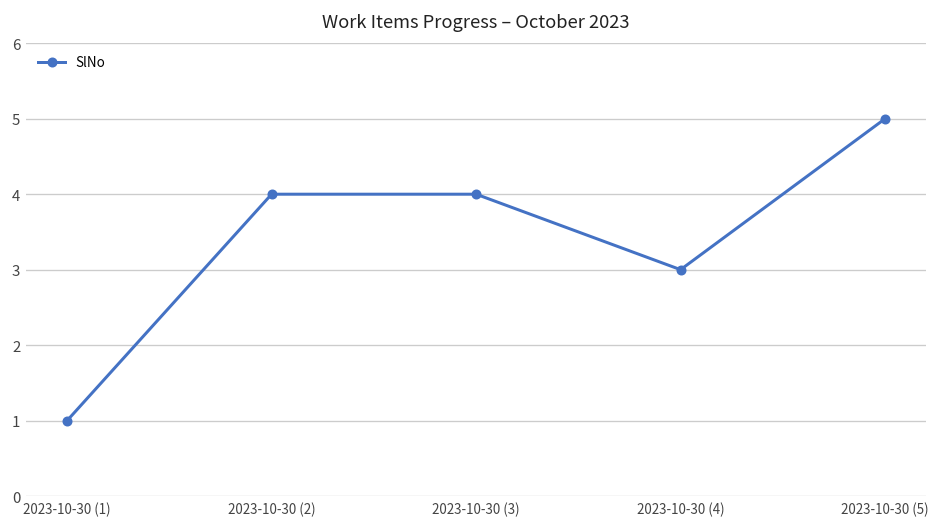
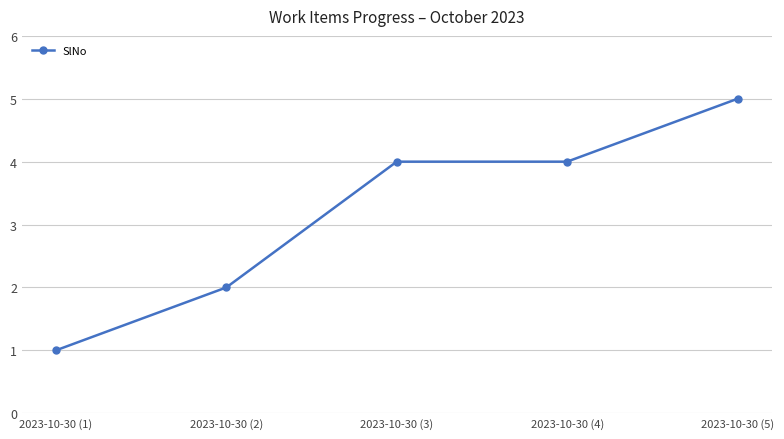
2023-10-30 (2): 4 -> 2
2023-10-30 (4): 3 -> 4
